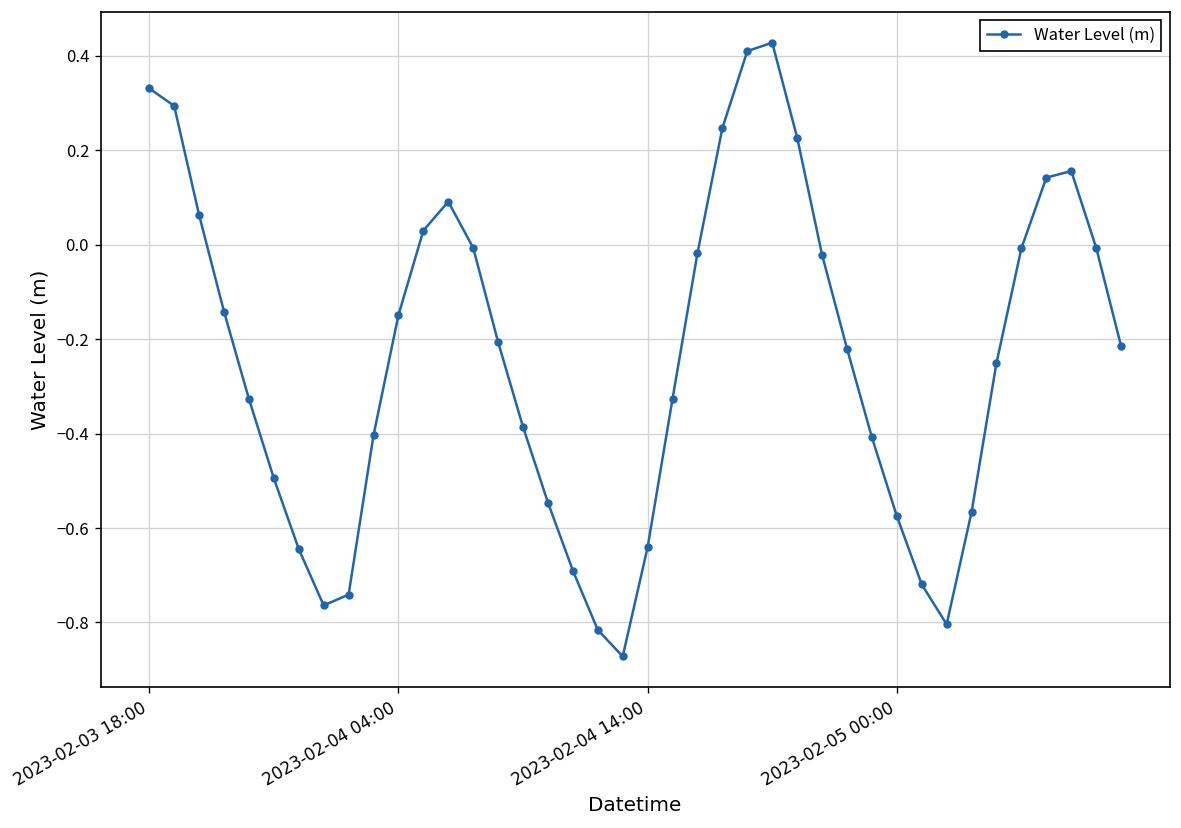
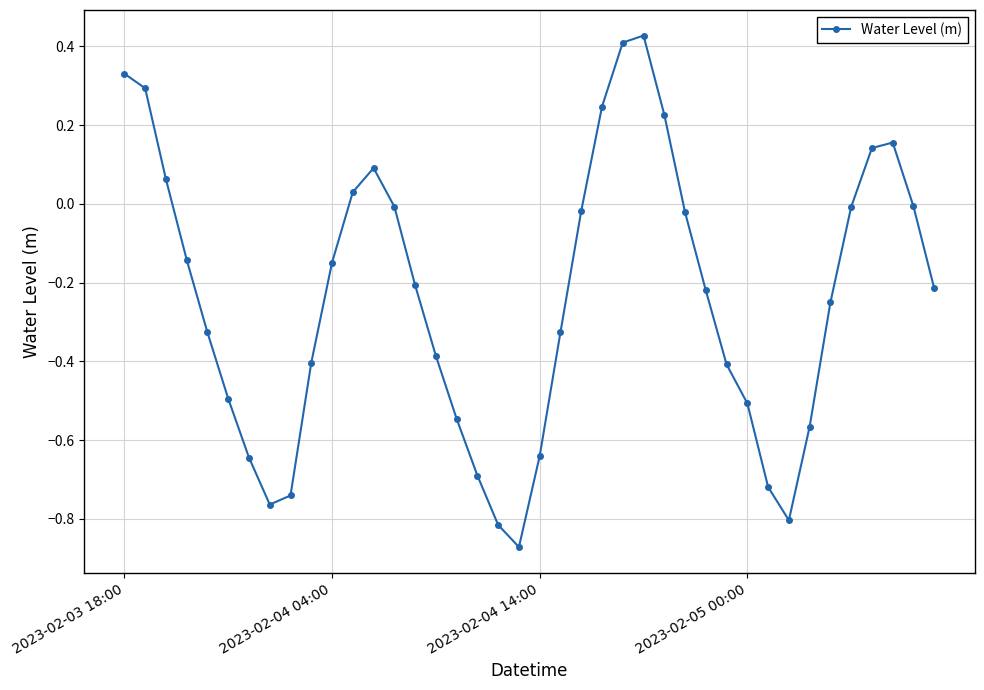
2023-02-05 00:00: -0.57 -> -0.51
